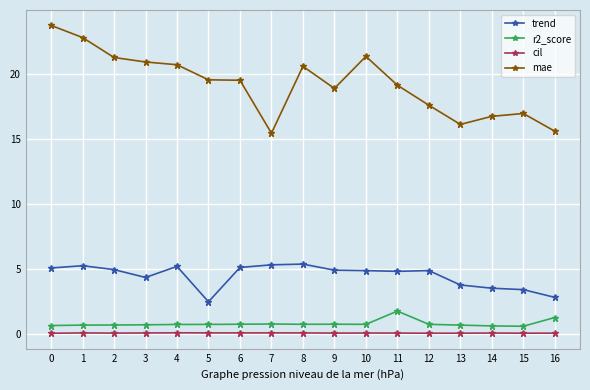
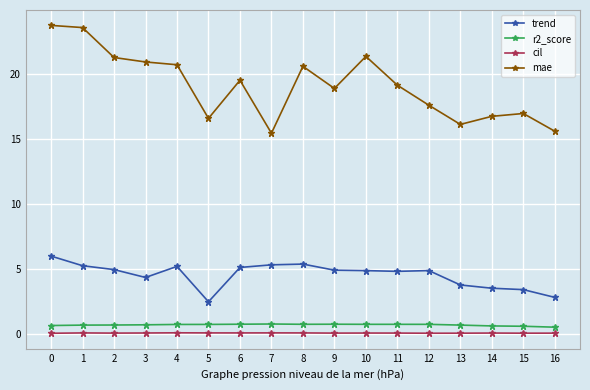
trend, 0: 5.1 -> 6.0
mae, 1: 22.8 -> 23.6
mae, 5: 19.6 -> 16.6
r2_score, 11: 1.7 -> 0.7
r2_score, 16: 1.3 -> 0.5
